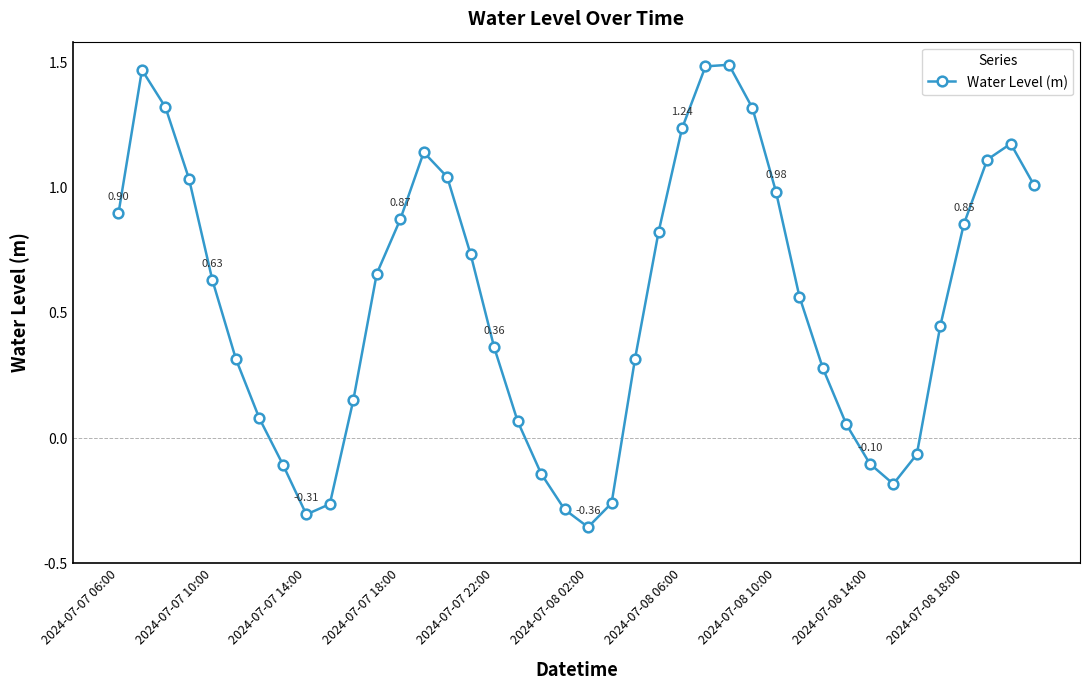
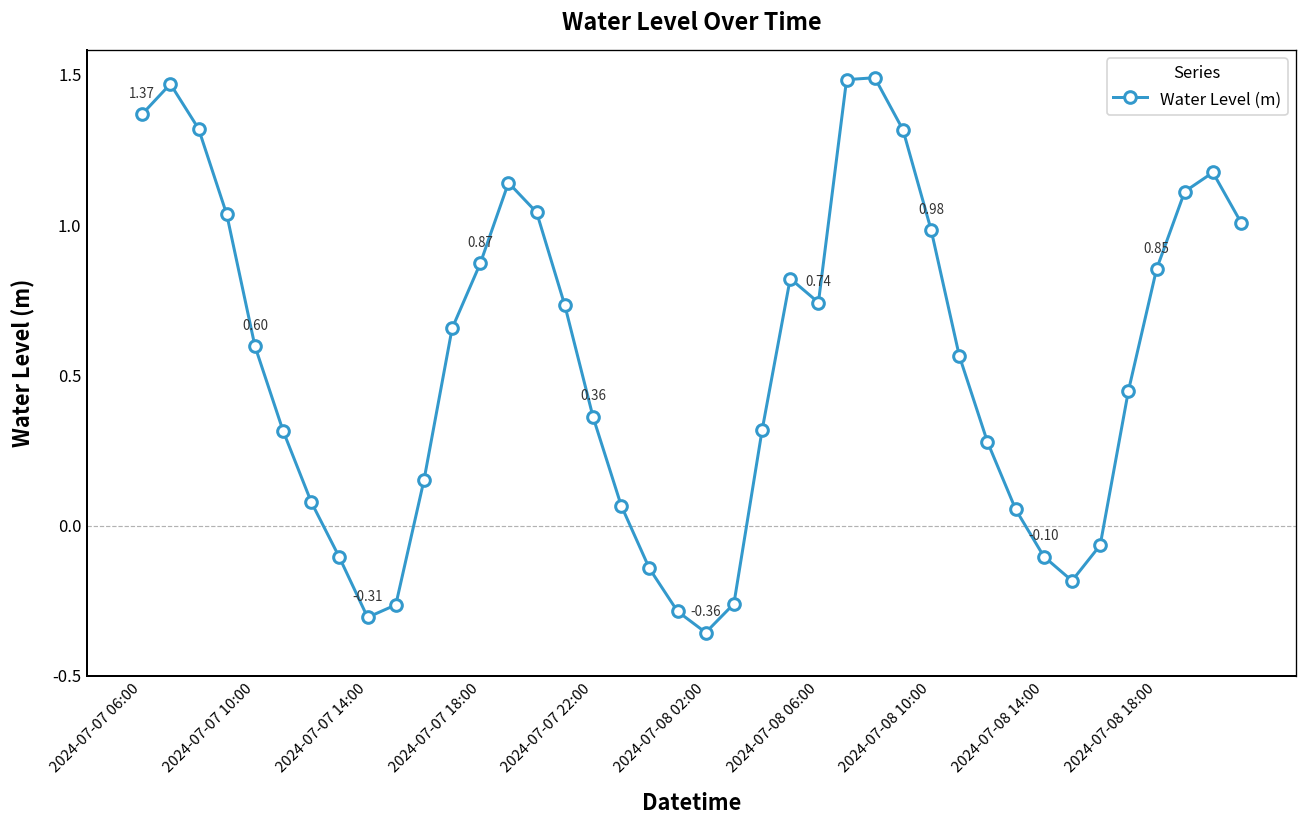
2024-07-07 06:00: 0.90 -> 1.37
2024-07-07 10:00: 0.63 -> 0.60
2024-07-08 06:00: 1.24 -> 0.74
